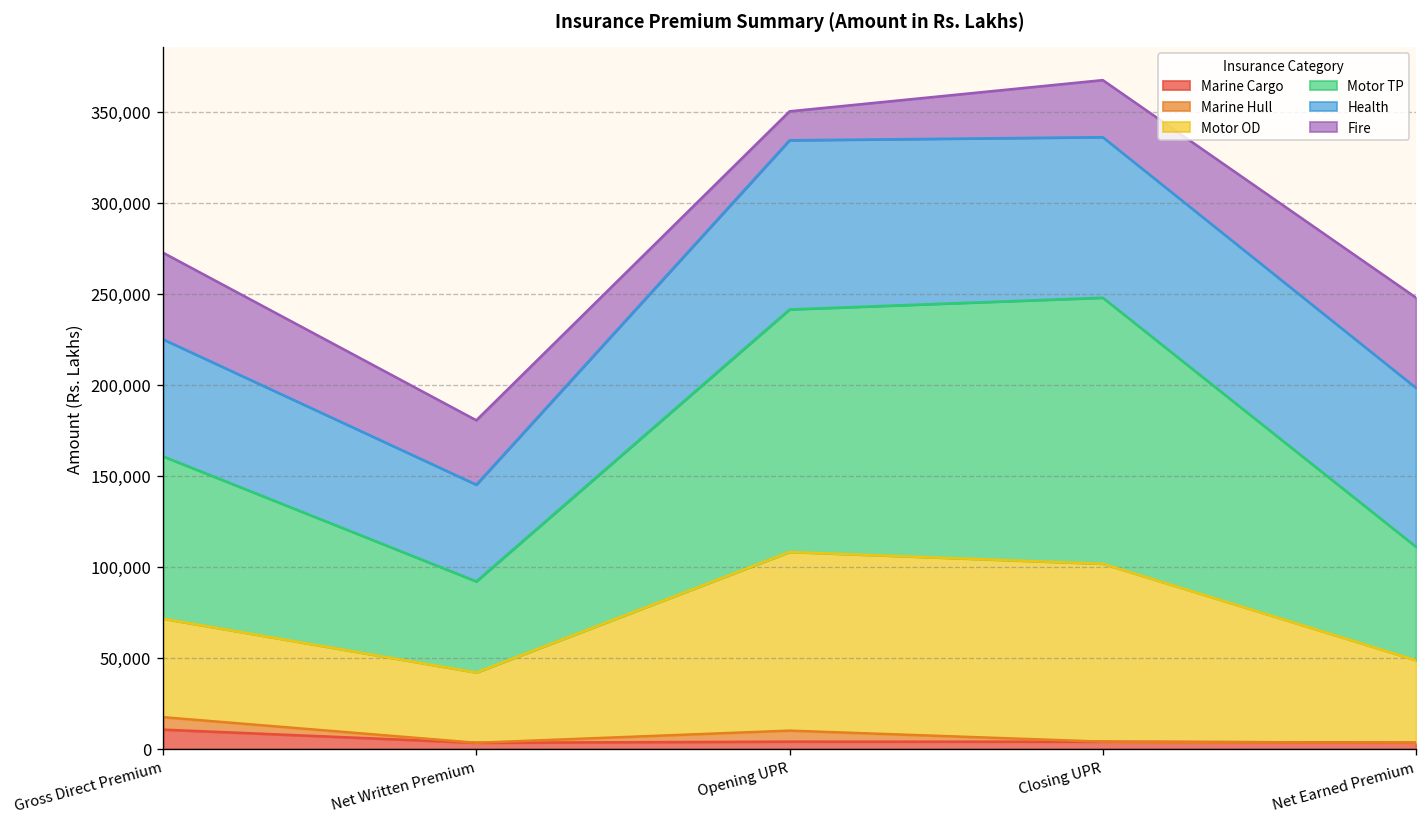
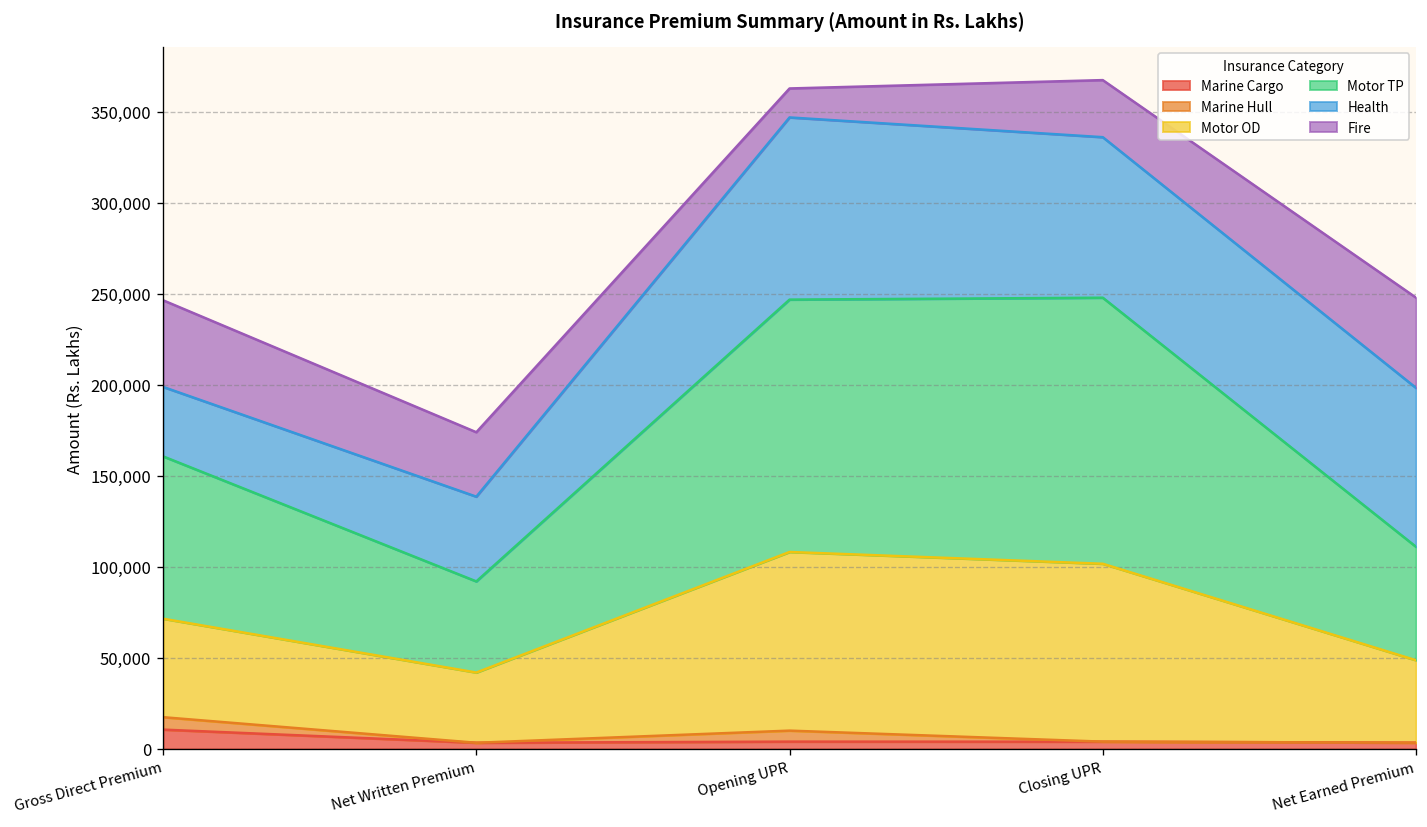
Health, Gross Direct Premium: 64,000 -> 38,000
Health, Net Written Premium: 53,000 -> 47,000
Motor TP, Opening UPR: 133,000 -> 139,000
Health, Opening UPR: 93,000 -> 100,000
